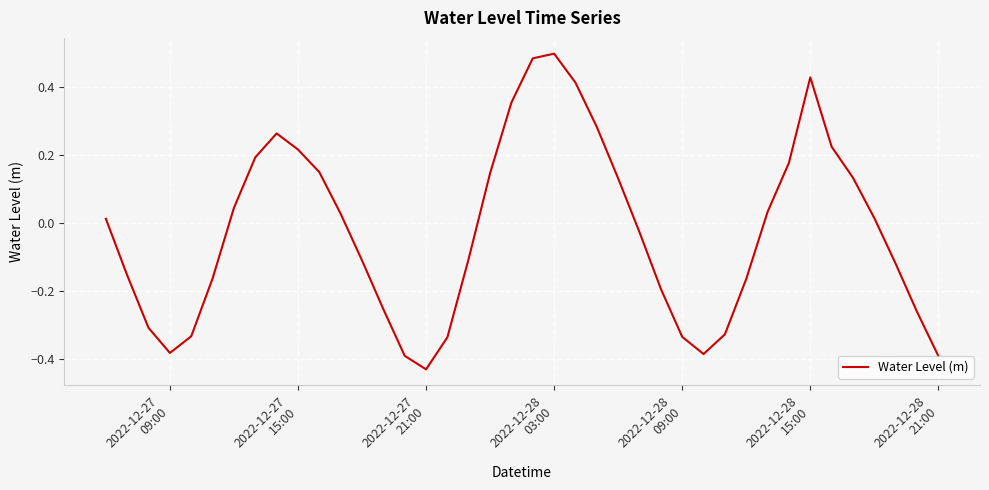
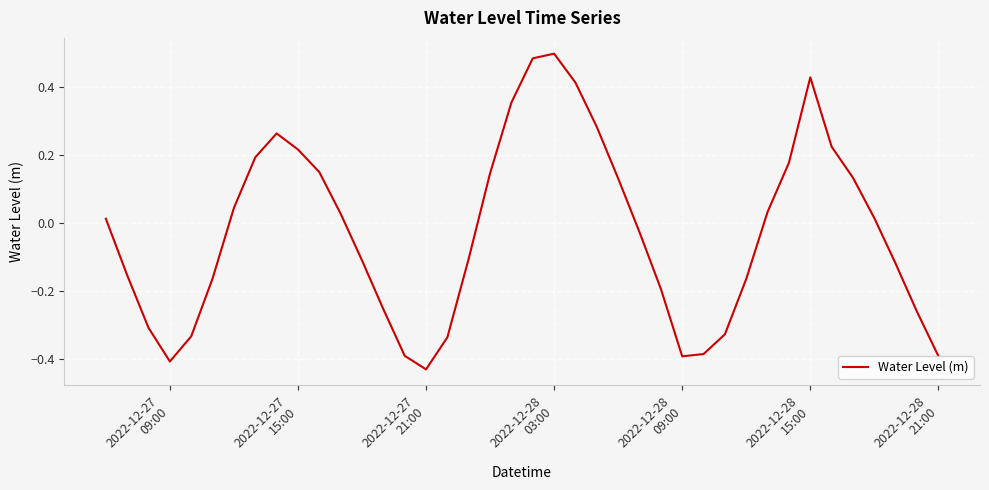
2022-12-27 09:00: -0.38 -> -0.41
2022-12-28 09:00: -0.33 -> -0.39
